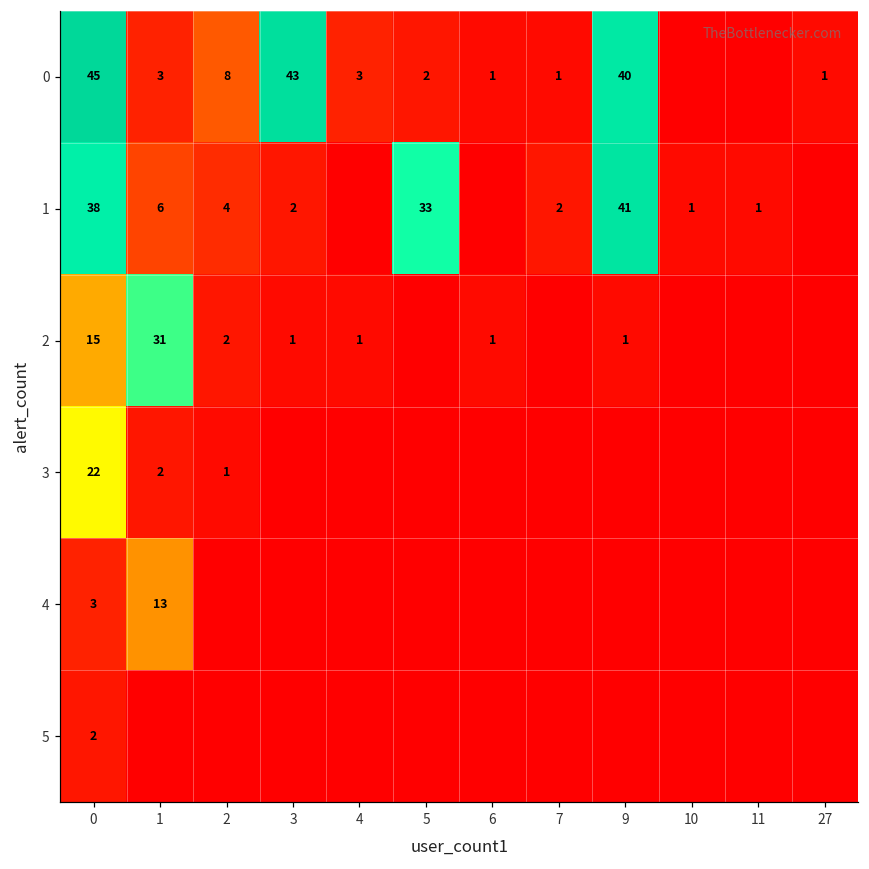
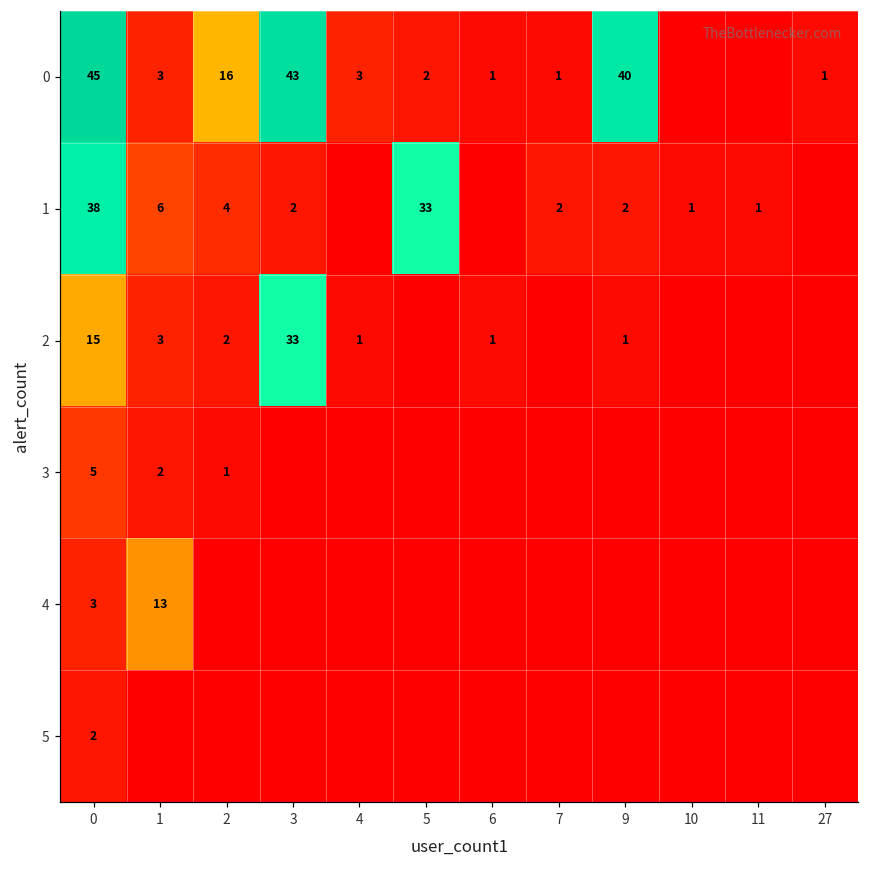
0, 2: 8 -> 16
1, 9: 41 -> 2
2, 1: 31 -> 3
2, 3: 1 -> 33
3, 0: 22 -> 5
